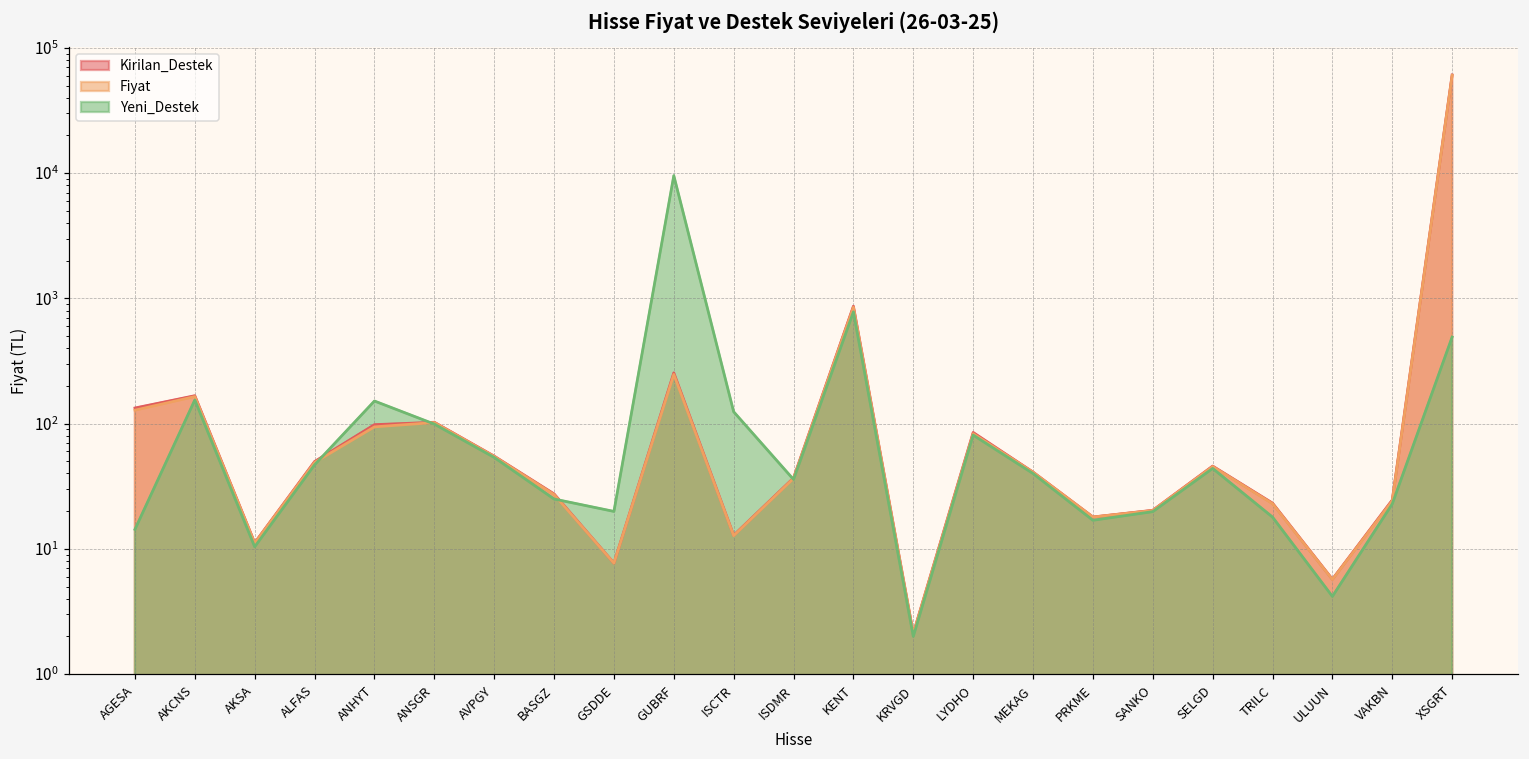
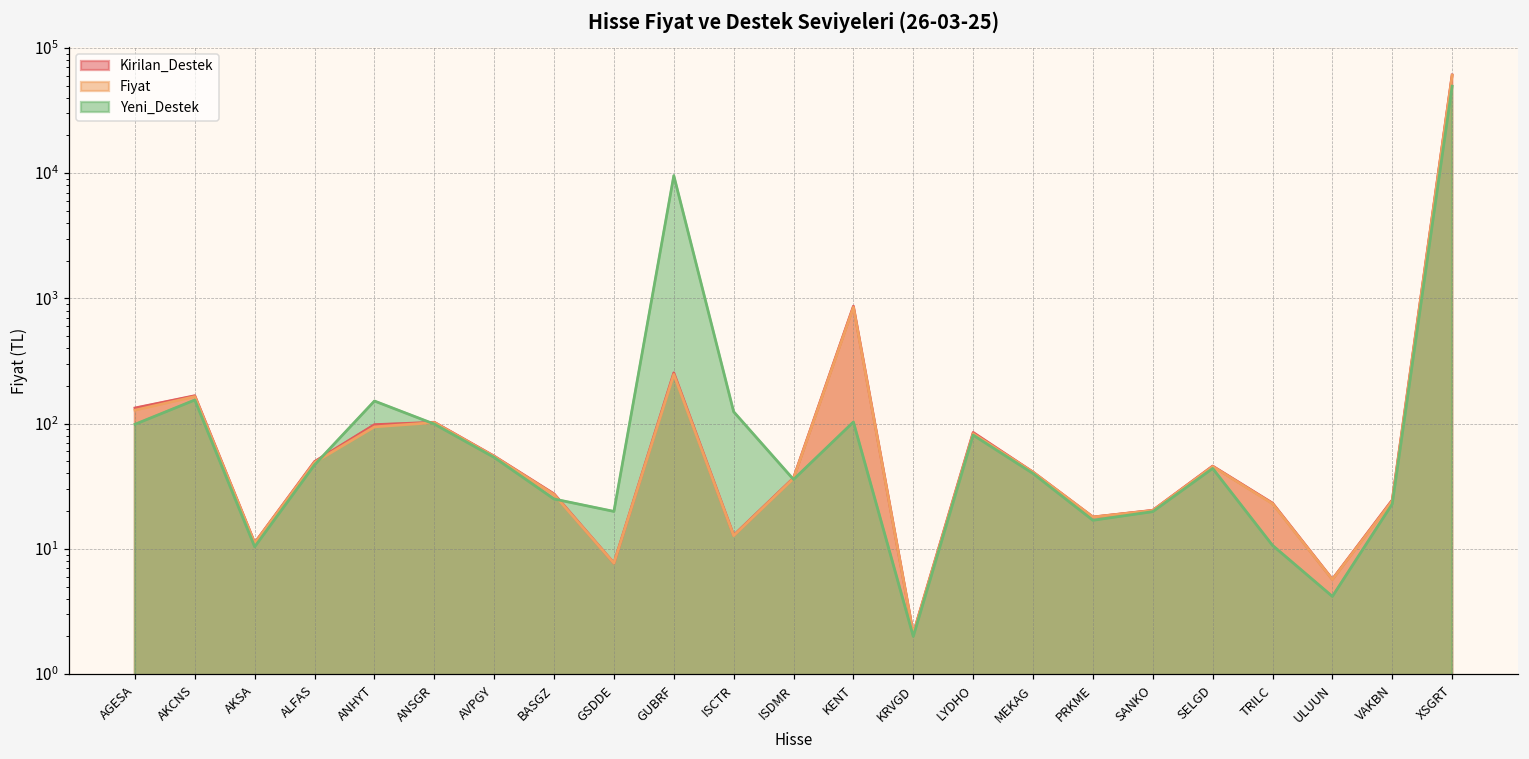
Yeni_Destek, AGESA: 14 -> 100
Yeni_Destek, KENT: 800 -> 100
Yeni_Destek, TRILC: 18 -> 11
Yeni_Destek, XSGRT: 490 -> 50000
